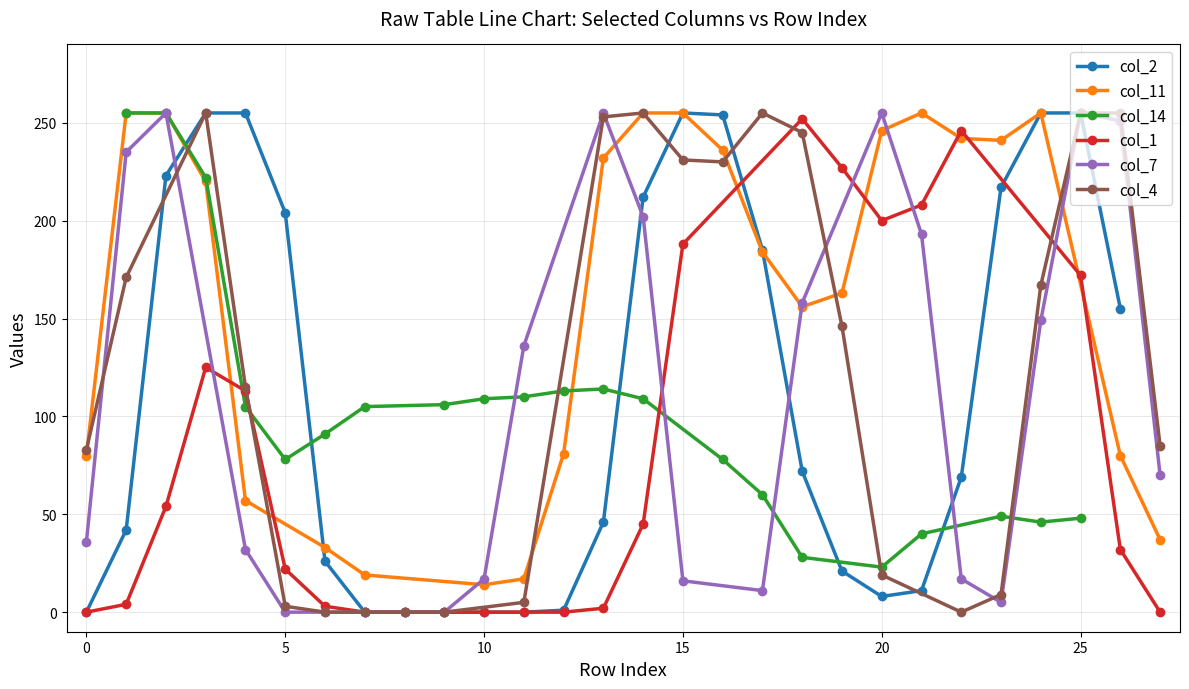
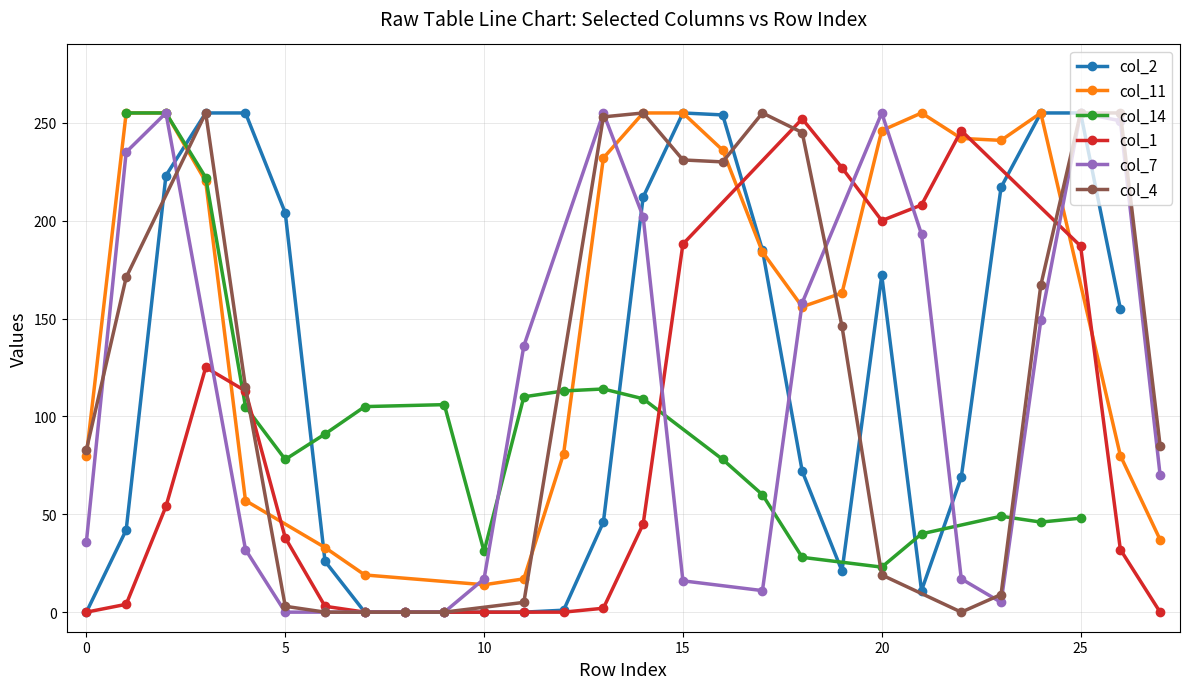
col_1, 5: 22 -> 38
col_14, 10: 109 -> 31
col_2, 20: 8 -> 172
col_1, 25: 172 -> 187
